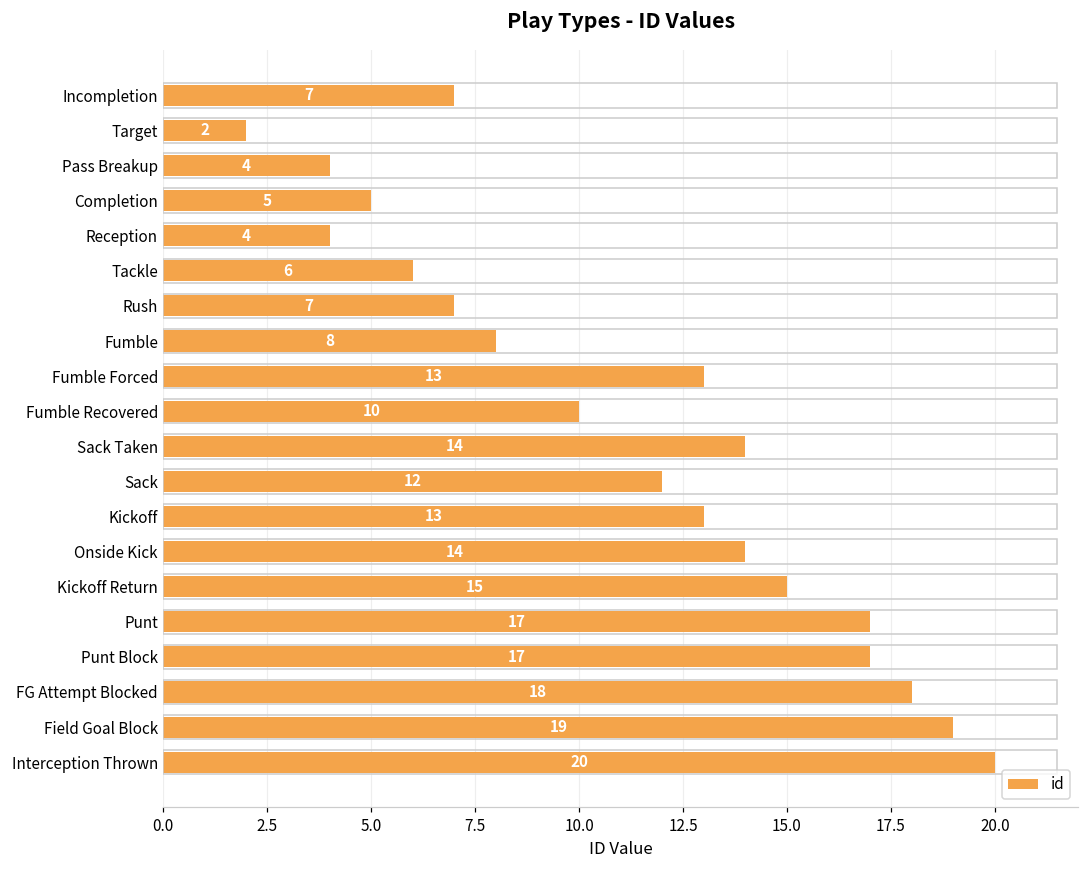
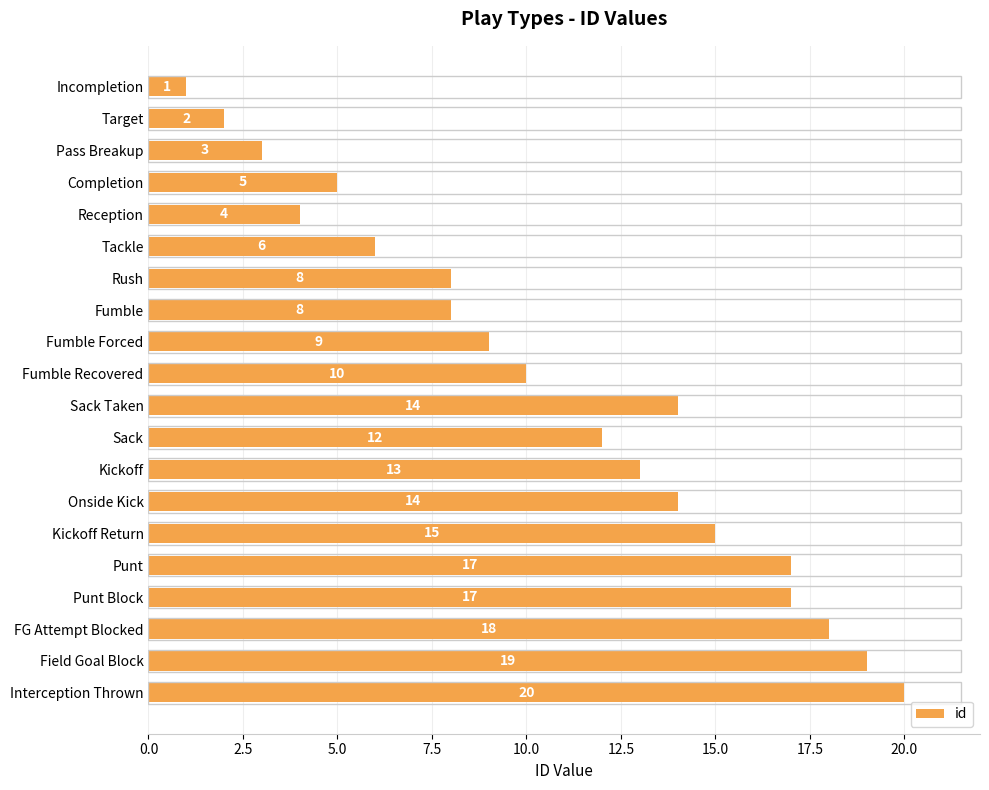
Incompletion: 7 -> 1
Pass Breakup: 4 -> 3
Rush: 7 -> 8
Fumble Forced: 13 -> 9
